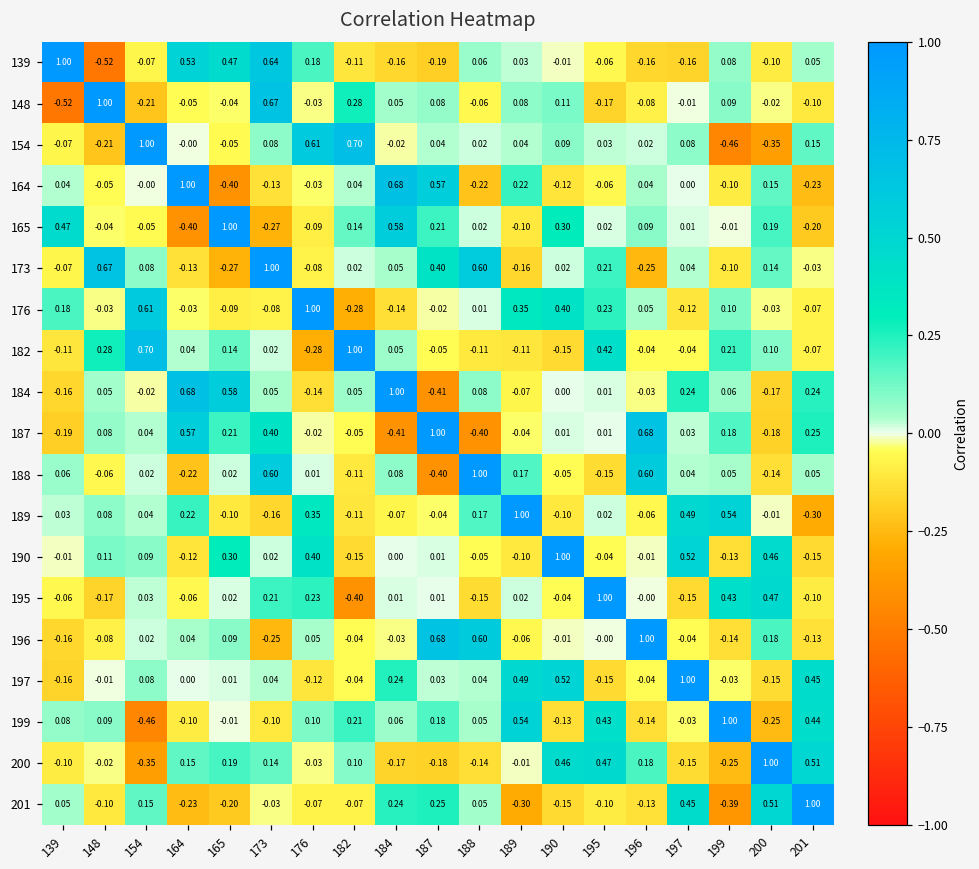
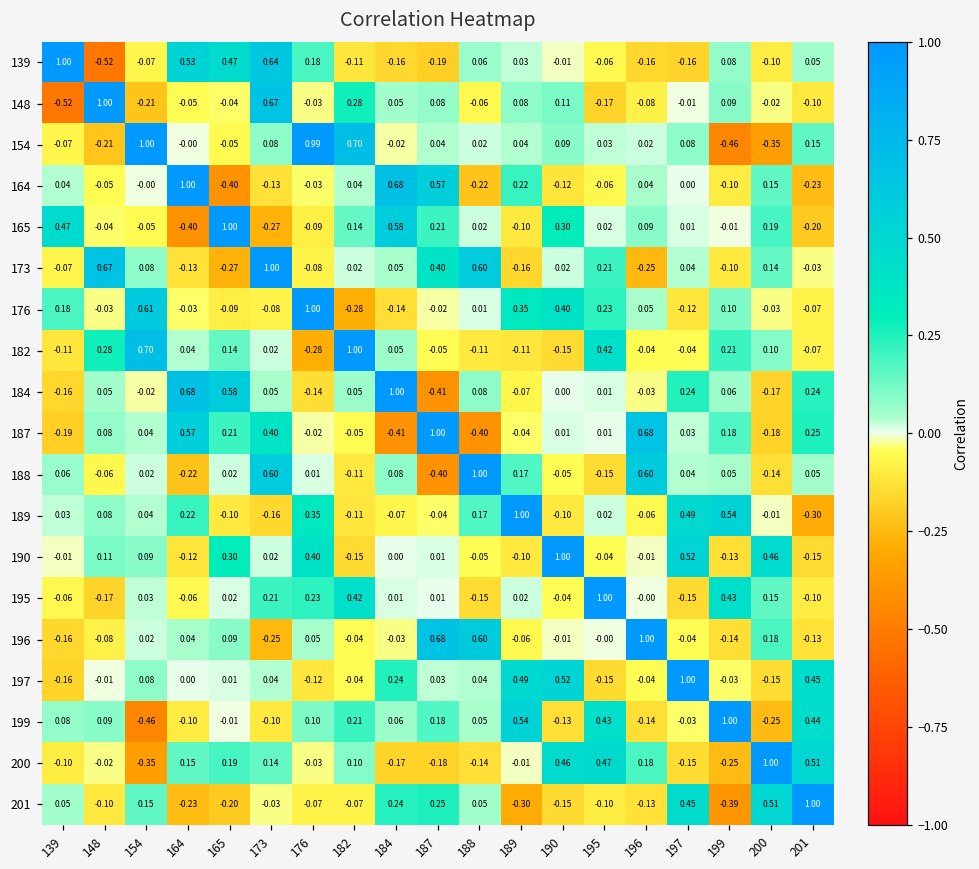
154, 176: 0.61 -> 0.99
195, 182: -0.40 -> 0.42
195, 200: 0.47 -> 0.15
